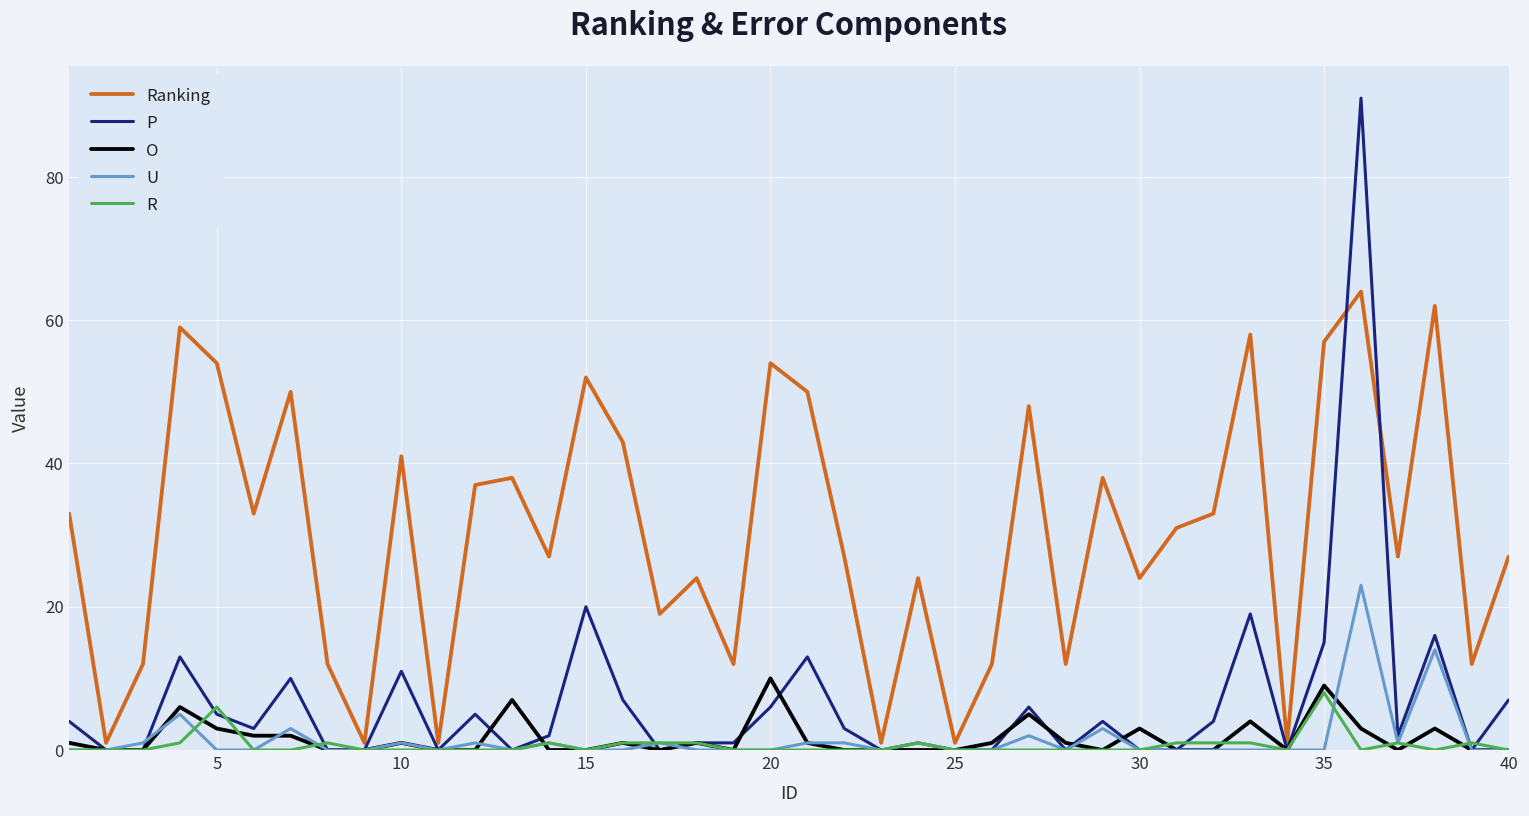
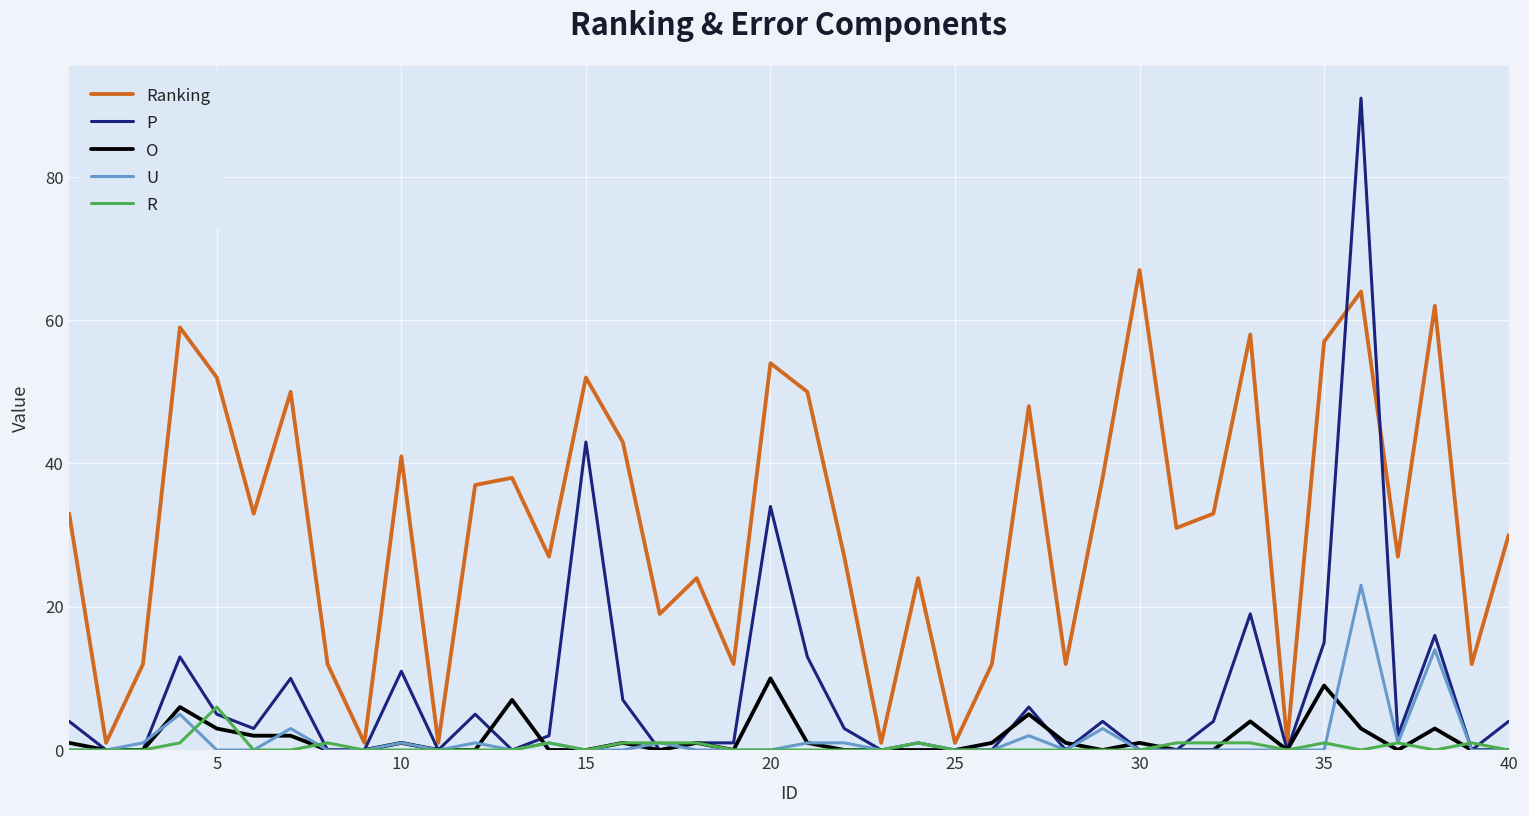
Ranking, 5: 54 -> 52
P, 15: 20 -> 43
P, 20: 6 -> 34
Ranking, 30: 24 -> 67
O, 30: 3 -> 1
R, 35: 8 -> 1
Ranking, 40: 27 -> 30
P, 40: 7 -> 4
